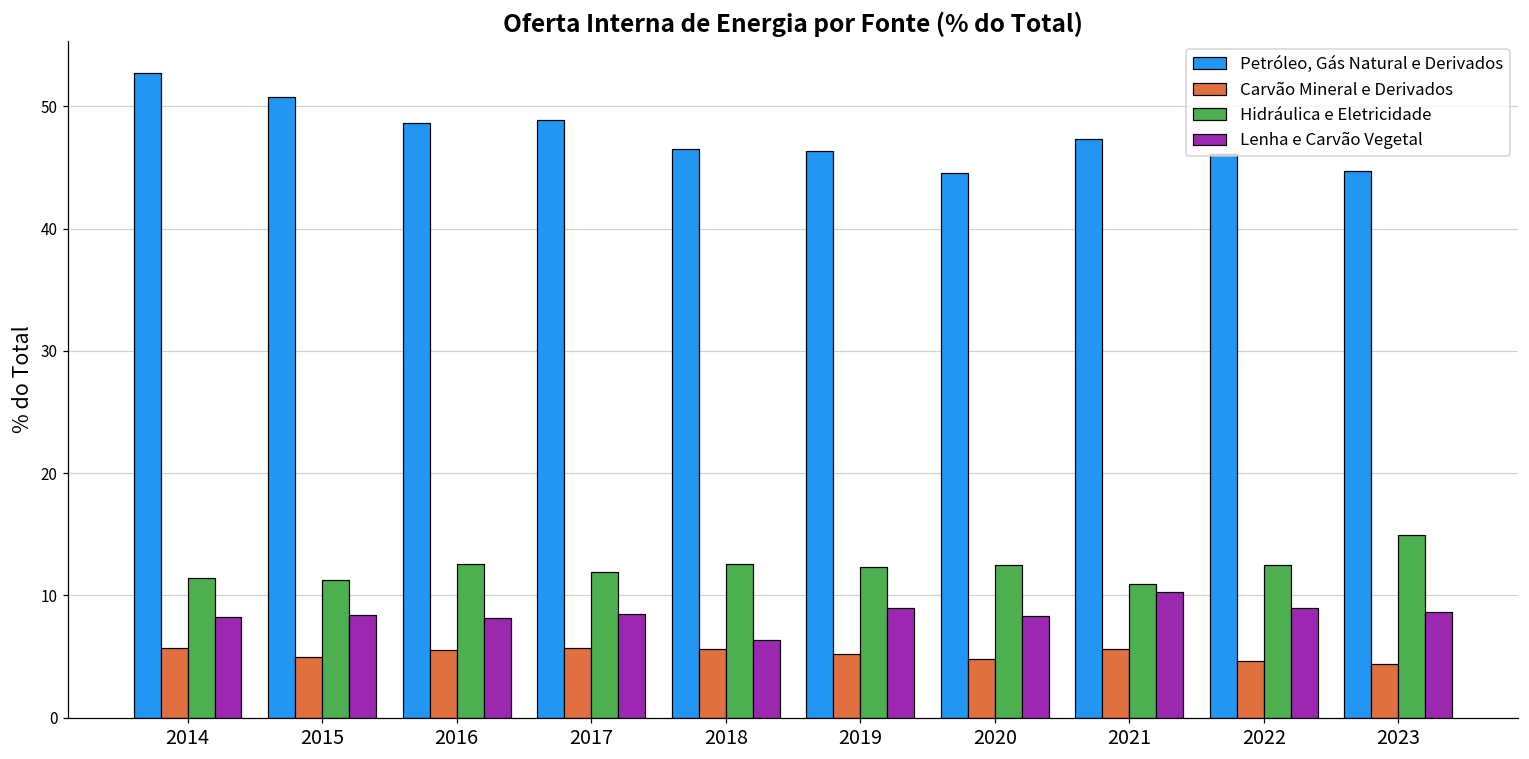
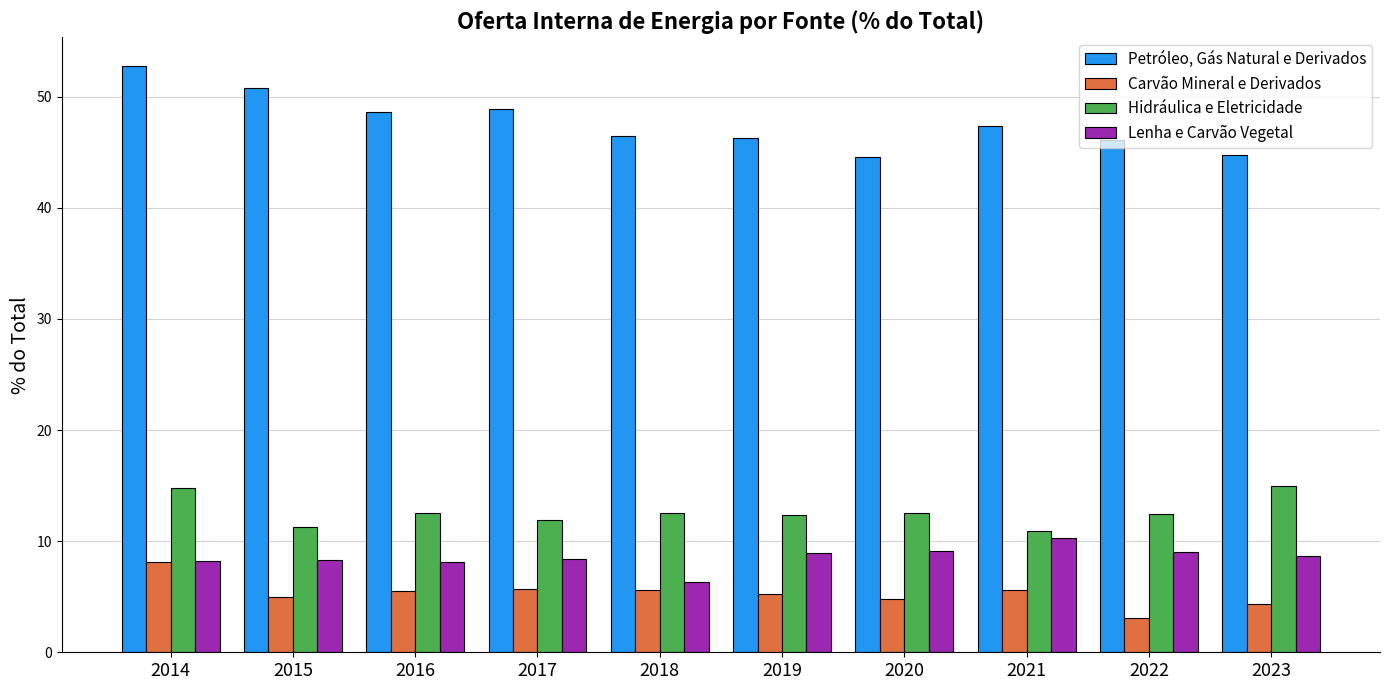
Carvão Mineral e Derivados, 2014: 5.7 -> 8.2
Hidráulica e Eletricidade, 2014: 11.4 -> 14.8
Lenha e Carvão Vegetal, 2020: 8.3 -> 9.1
Carvão Mineral e Derivados, 2022: 4.6 -> 3.1
